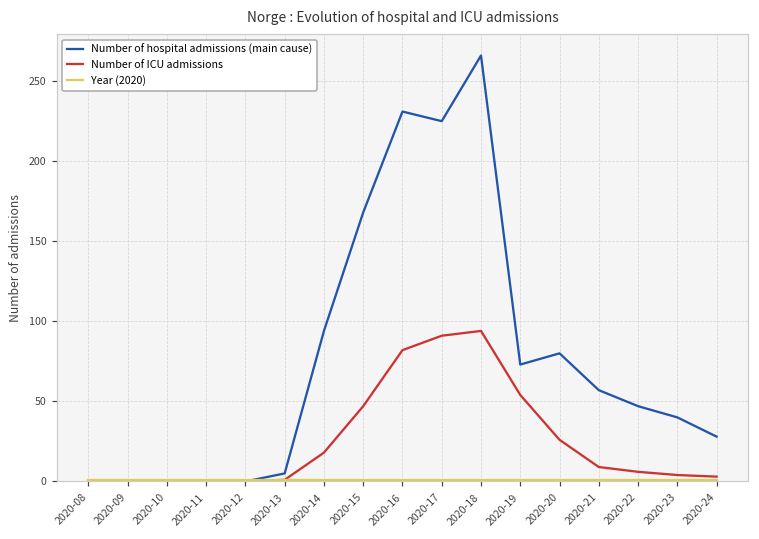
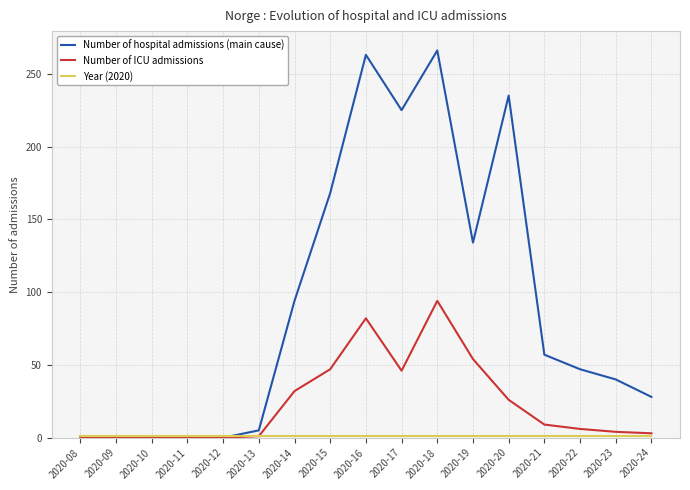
Number of ICU admissions, 2020-14: 18 -> 32
Number of hospital admissions (main cause), 2020-16: 231 -> 263
Number of ICU admissions, 2020-17: 91 -> 46
Number of hospital admissions (main cause), 2020-19: 73 -> 134
Number of hospital admissions (main cause), 2020-20: 80 -> 235
